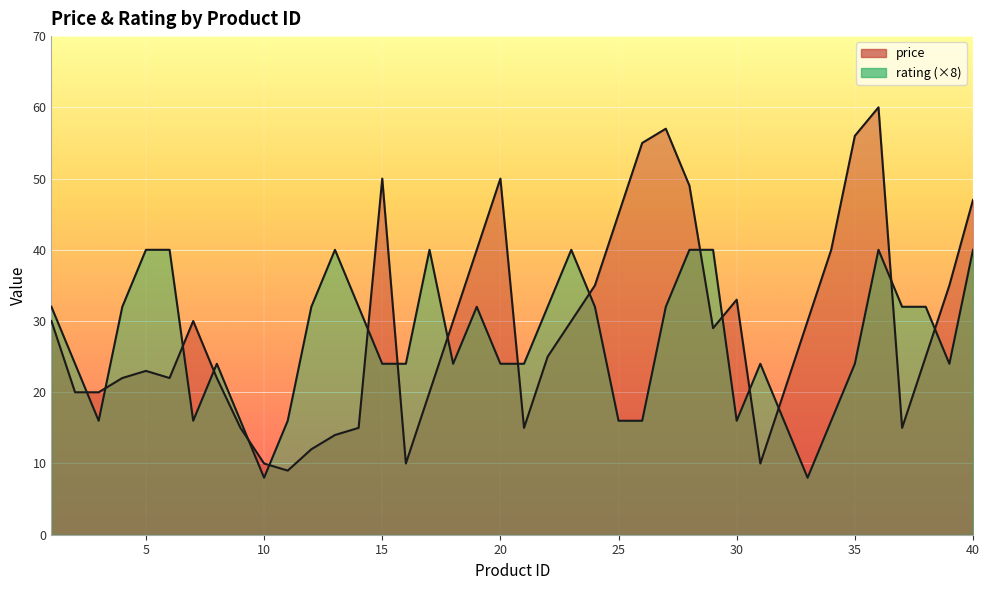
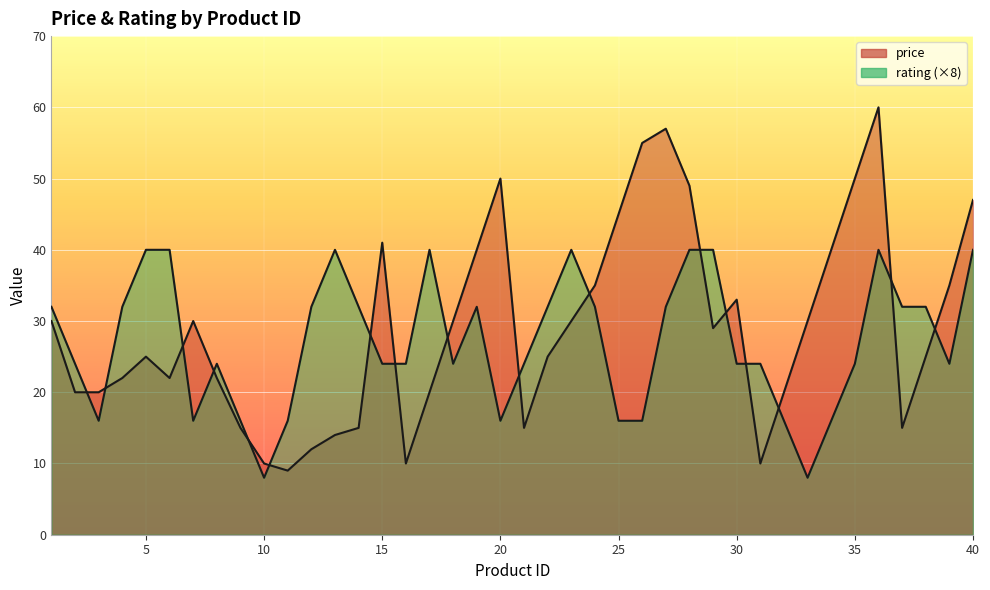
price, 5: 23 -> 25
price, 15: 50 -> 41
rating (×8), 20: 24 -> 16
rating (×8), 30: 16 -> 24
price, 35: 56 -> 50
